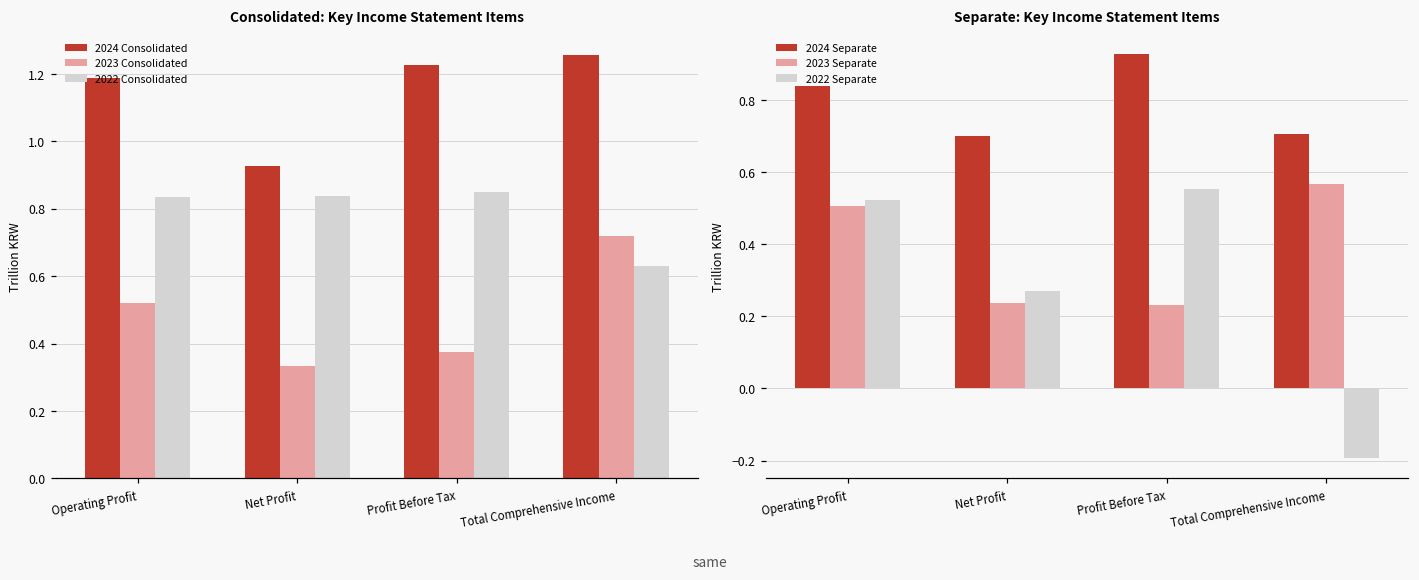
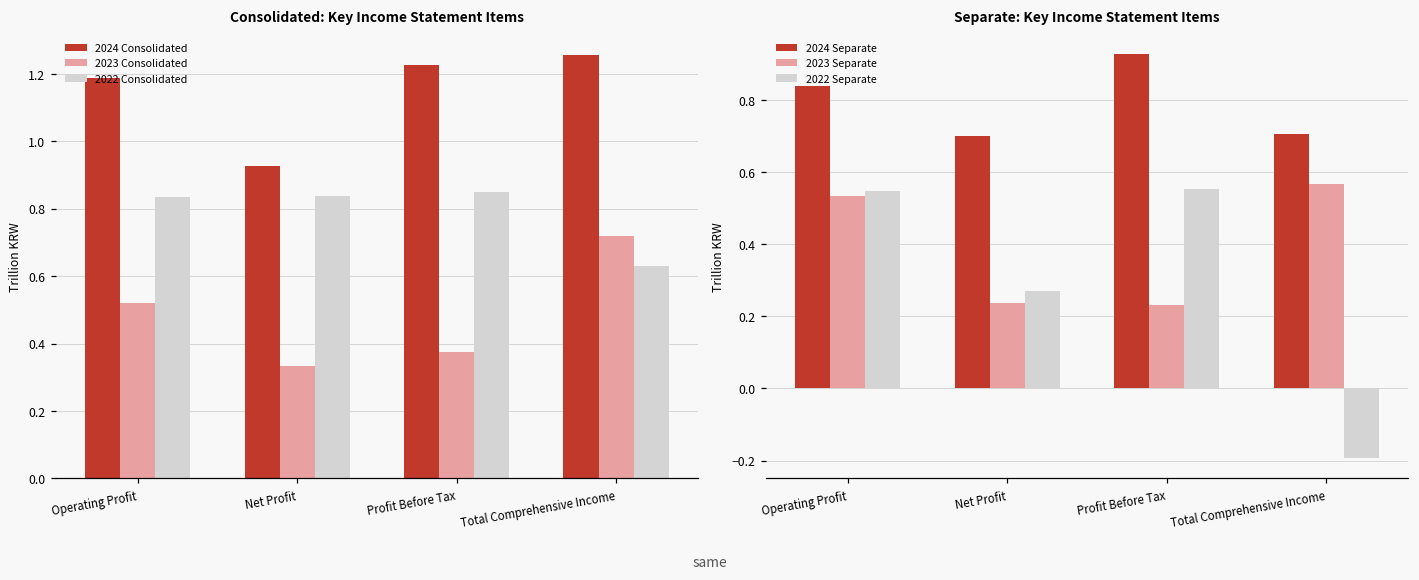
Separate: Key Income Statement Items, 2023 Separate, Operating Profit: 0.51 -> 0.53
Separate: Key Income Statement Items, 2022 Separate, Operating Profit: 0.52 -> 0.55
